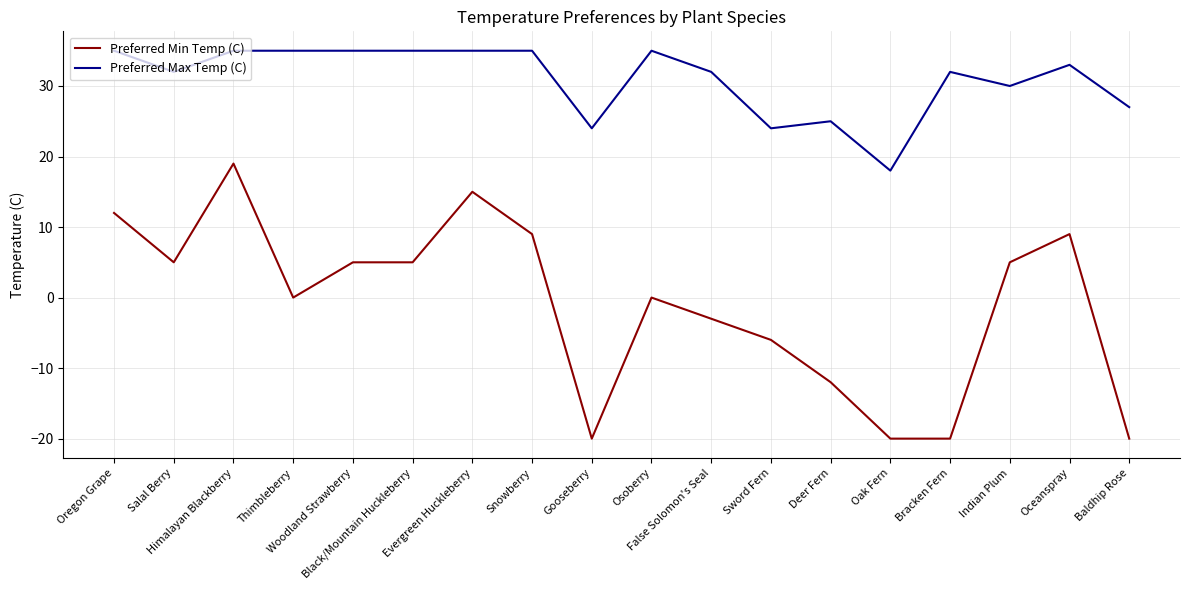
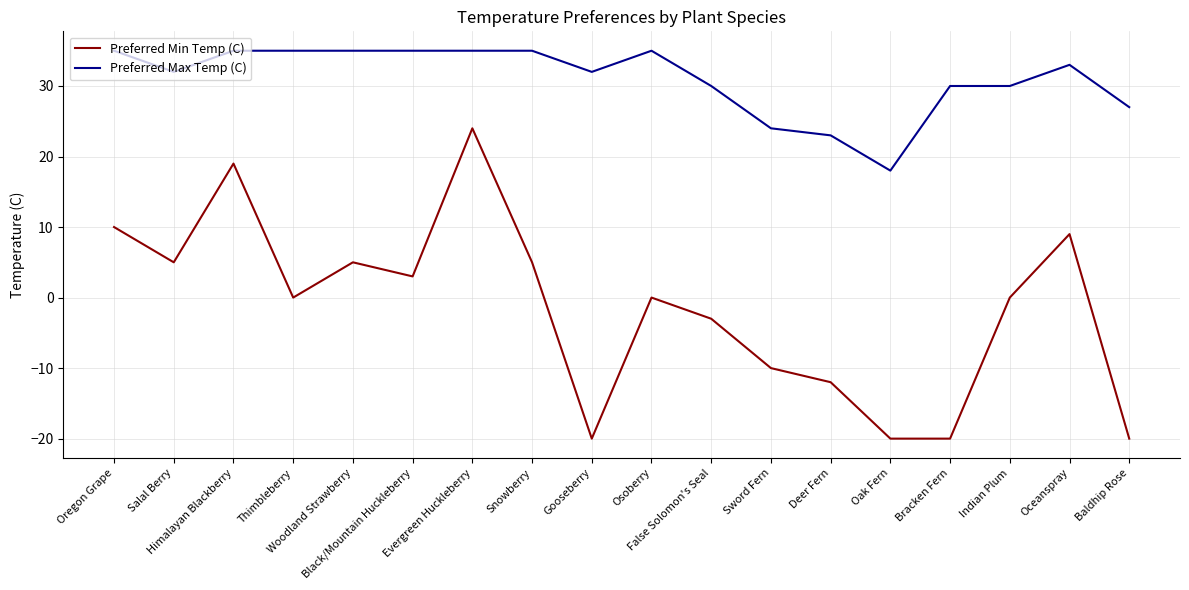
Preferred Min Temp (C), Oregon Grape: 12 -> 10
Preferred Min Temp (C), Black/Mountain Huckleberry: 5 -> 3
Preferred Min Temp (C), Evergreen Huckleberry: 15 -> 24
Preferred Min Temp (C), Snowberry: 9 -> 5
Preferred Max Temp (C), Gooseberry: 24 -> 32
Preferred Max Temp (C), False Solomon's Seal: 32 -> 30
Preferred Min Temp (C), Sword Fern: -6 -> -10
Preferred Max Temp (C), Deer Fern: 25 -> 23
Preferred Max Temp (C), Bracken Fern: 32 -> 30
Preferred Min Temp (C), Indian Plum: 5 -> 0
